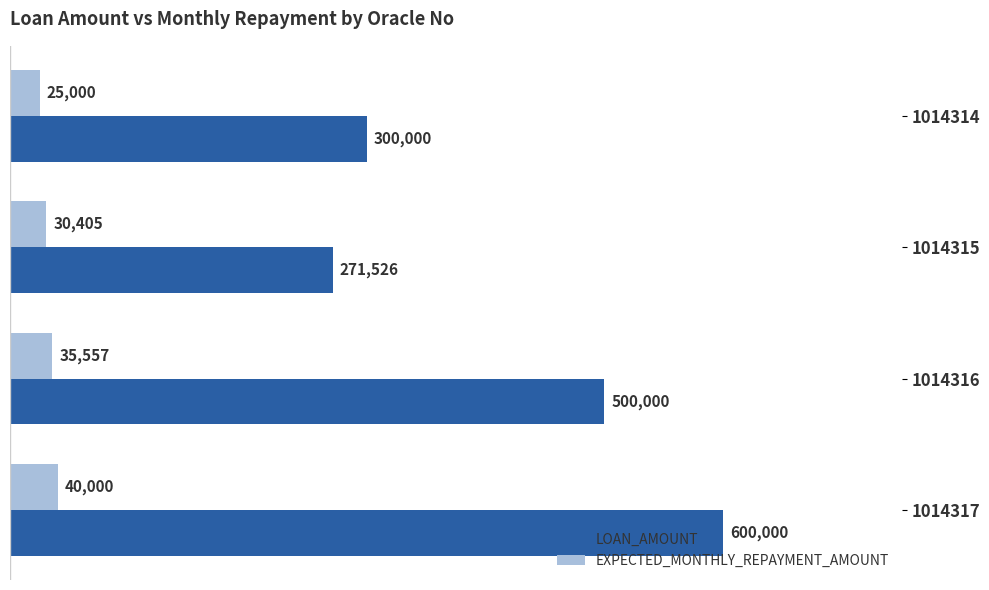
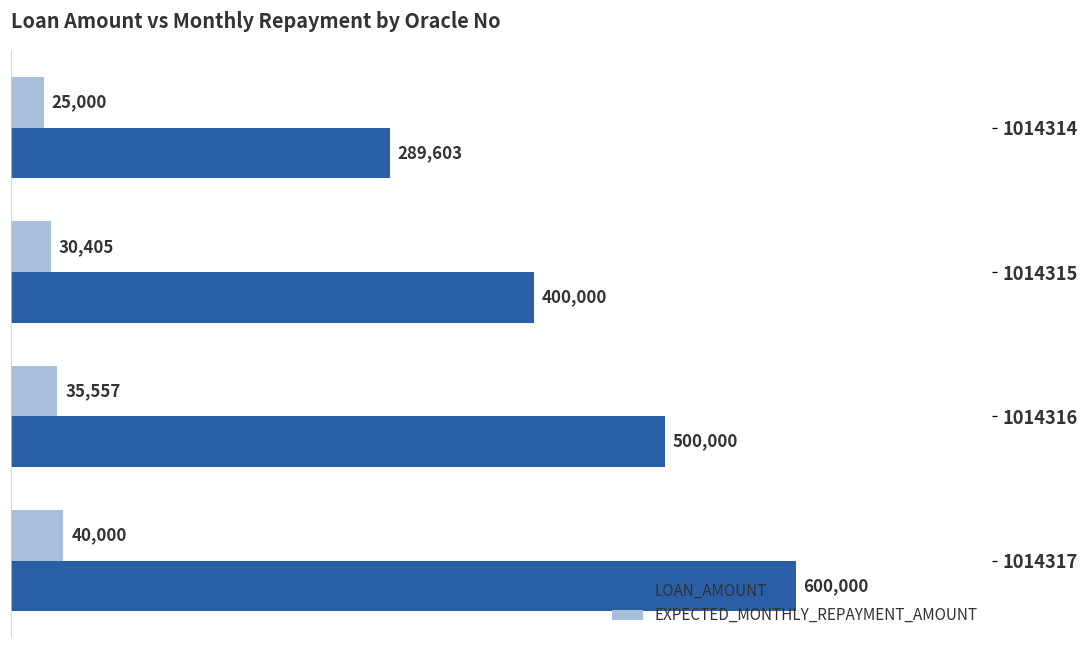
LOAN_AMOUNT, 1014314: 300,000 -> 289,603
LOAN_AMOUNT, 1014315: 271,526 -> 400,000
